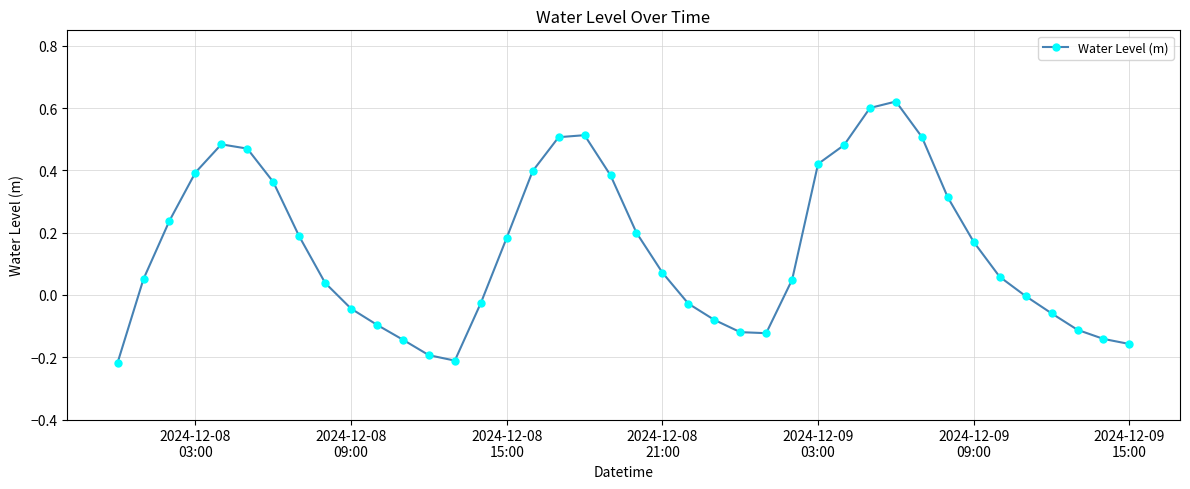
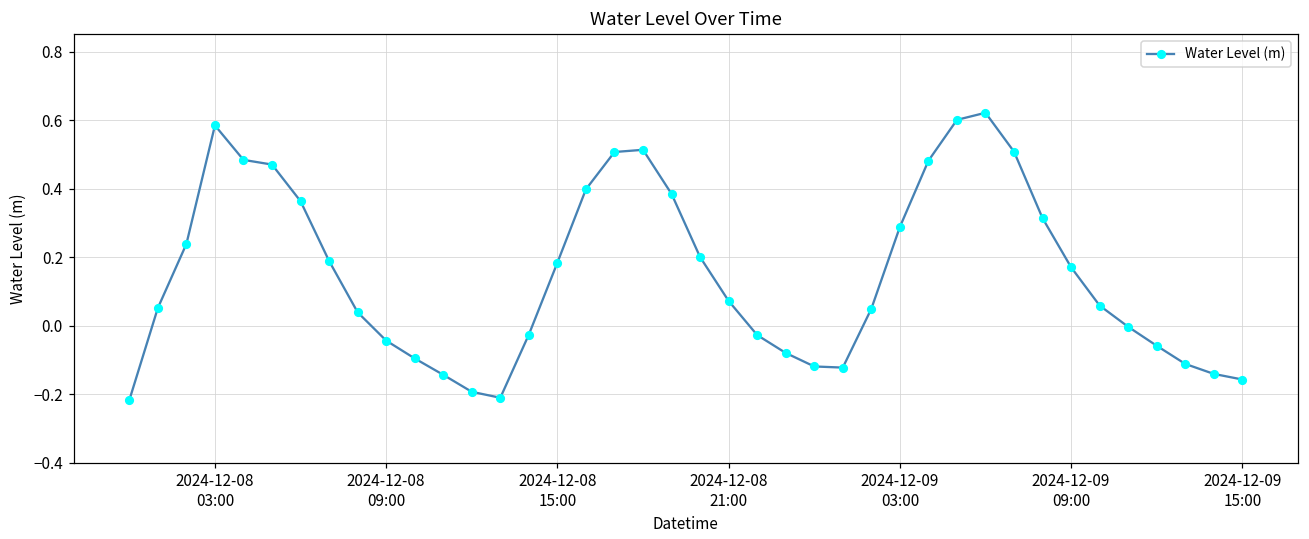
2024-12-08 03:00: 0.39 -> 0.58
2024-12-09 03:00: 0.42 -> 0.29
